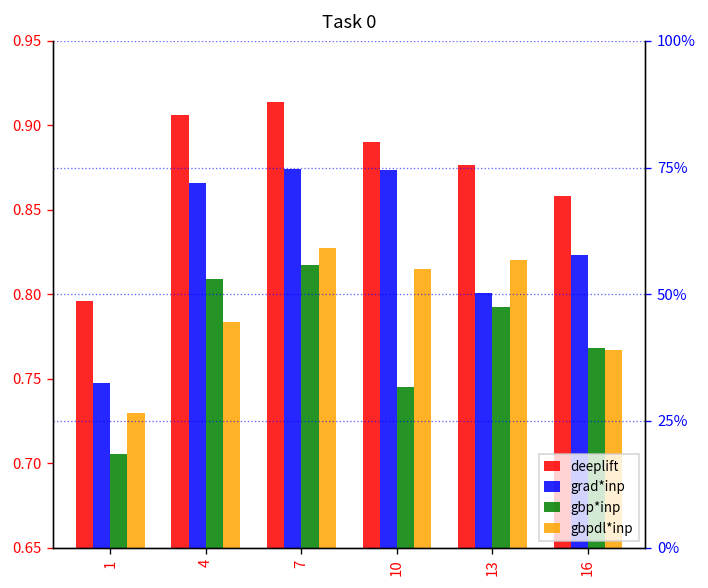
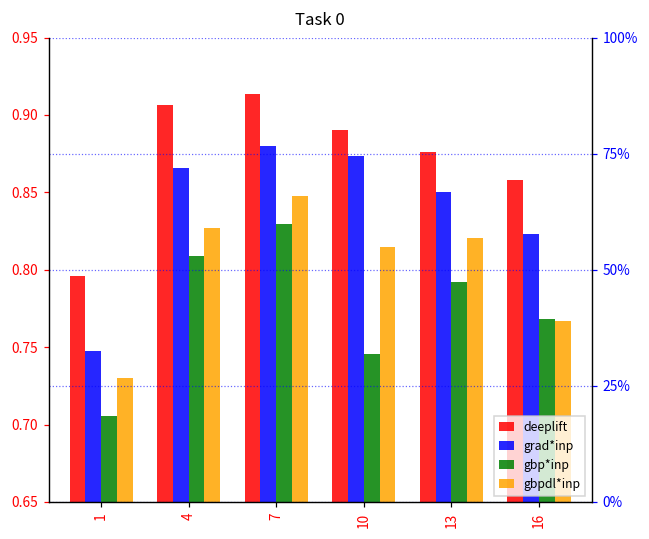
gbpdl*inp, 4: 0.784 -> 0.827
grad*inp, 7: 0.874 -> 0.880
gbp*inp, 7: 0.817 -> 0.829
gbpdl*inp, 7: 0.827 -> 0.848
grad*inp, 13: 0.801 -> 0.850
